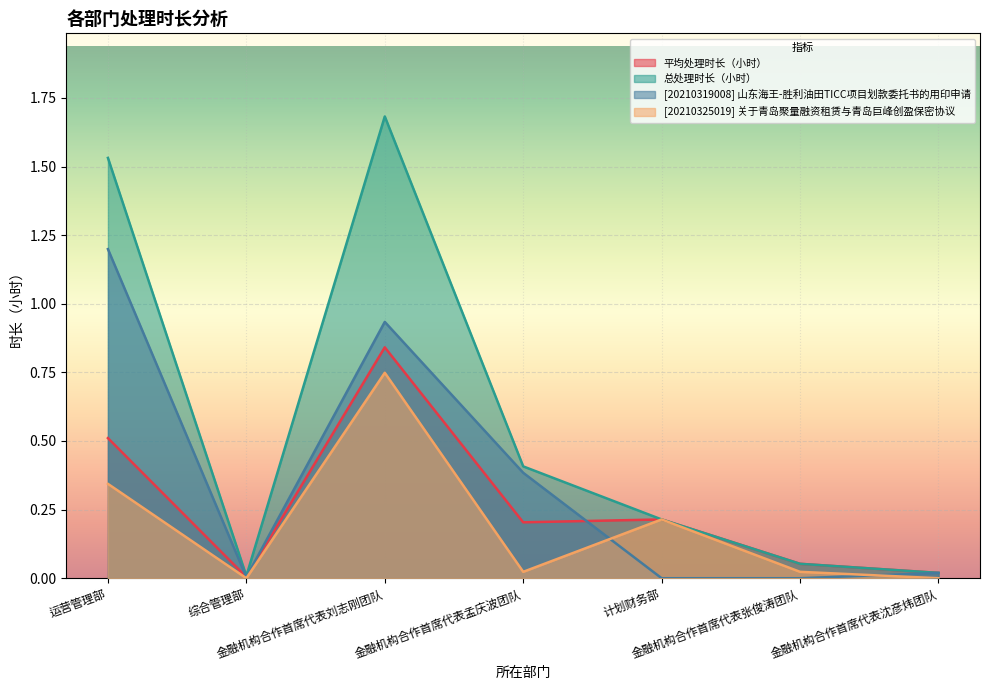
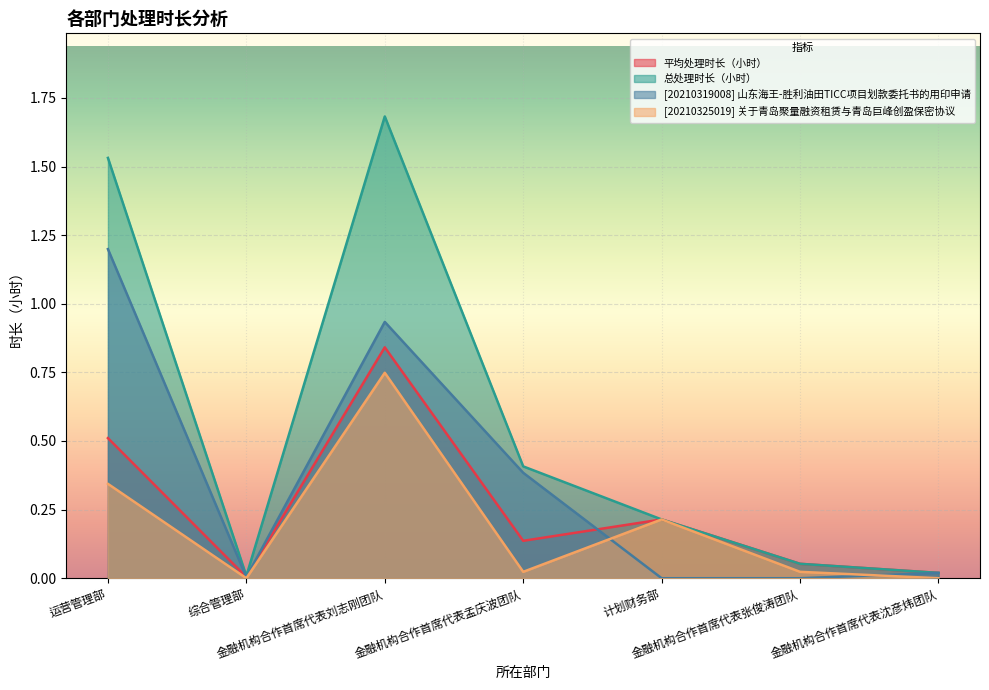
平均处理时长（小时）, 金融机构合作首席代表孟庆波团队: 0.20 -> 0.14
